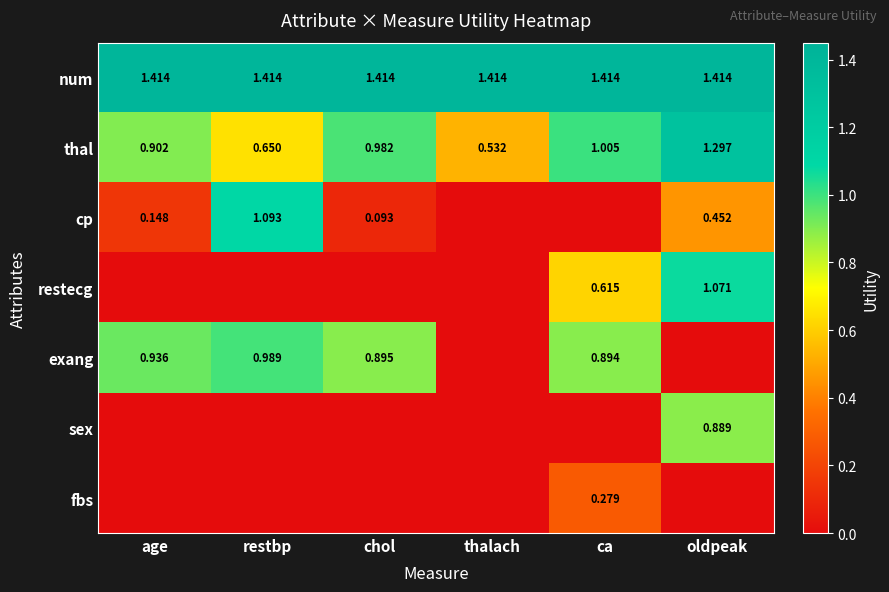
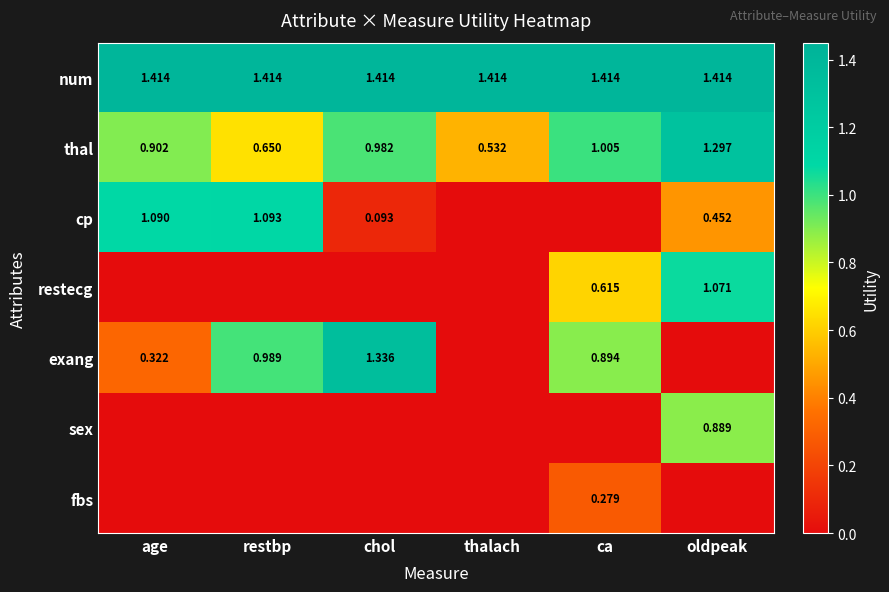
cp, age: 0.148 -> 1.090
exang, age: 0.936 -> 0.322
exang, chol: 0.895 -> 1.336
